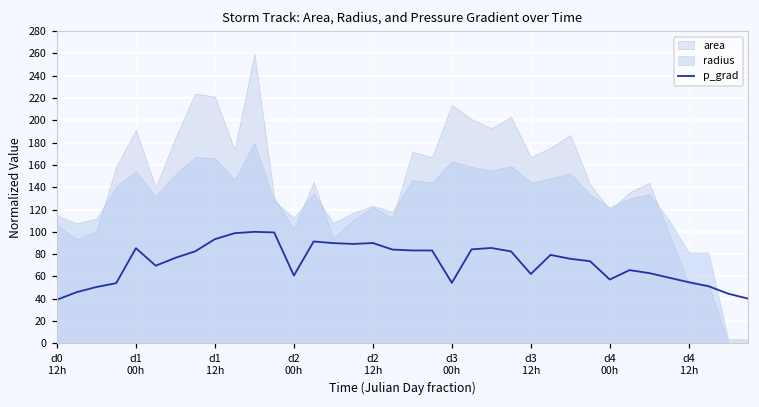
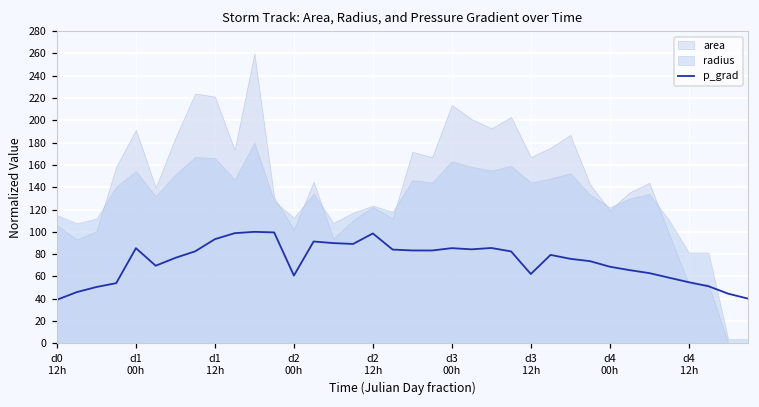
p_grad, d2 12h: 90 -> 99
p_grad, d3 00h: 54 -> 85
p_grad, d4 00h: 57 -> 69
